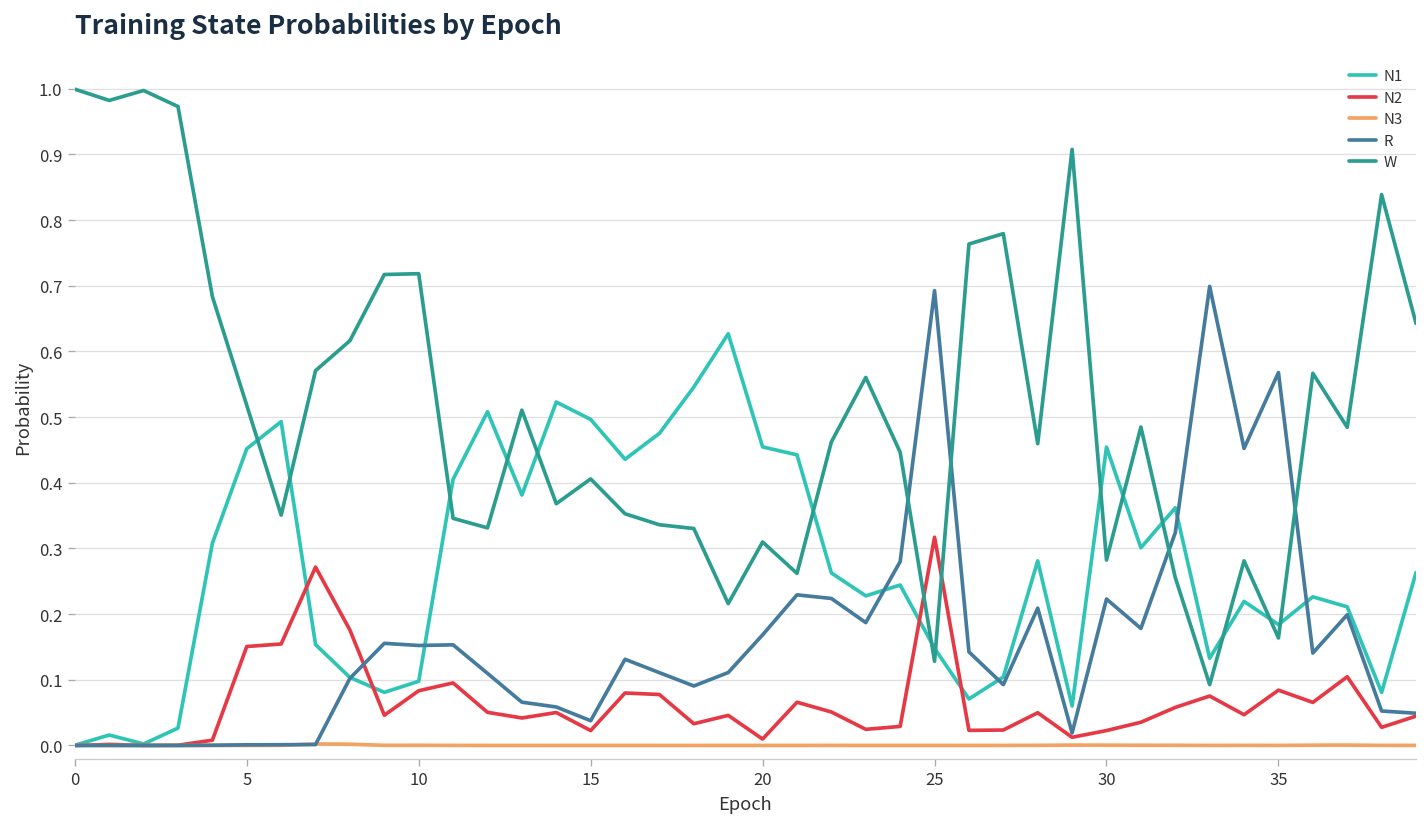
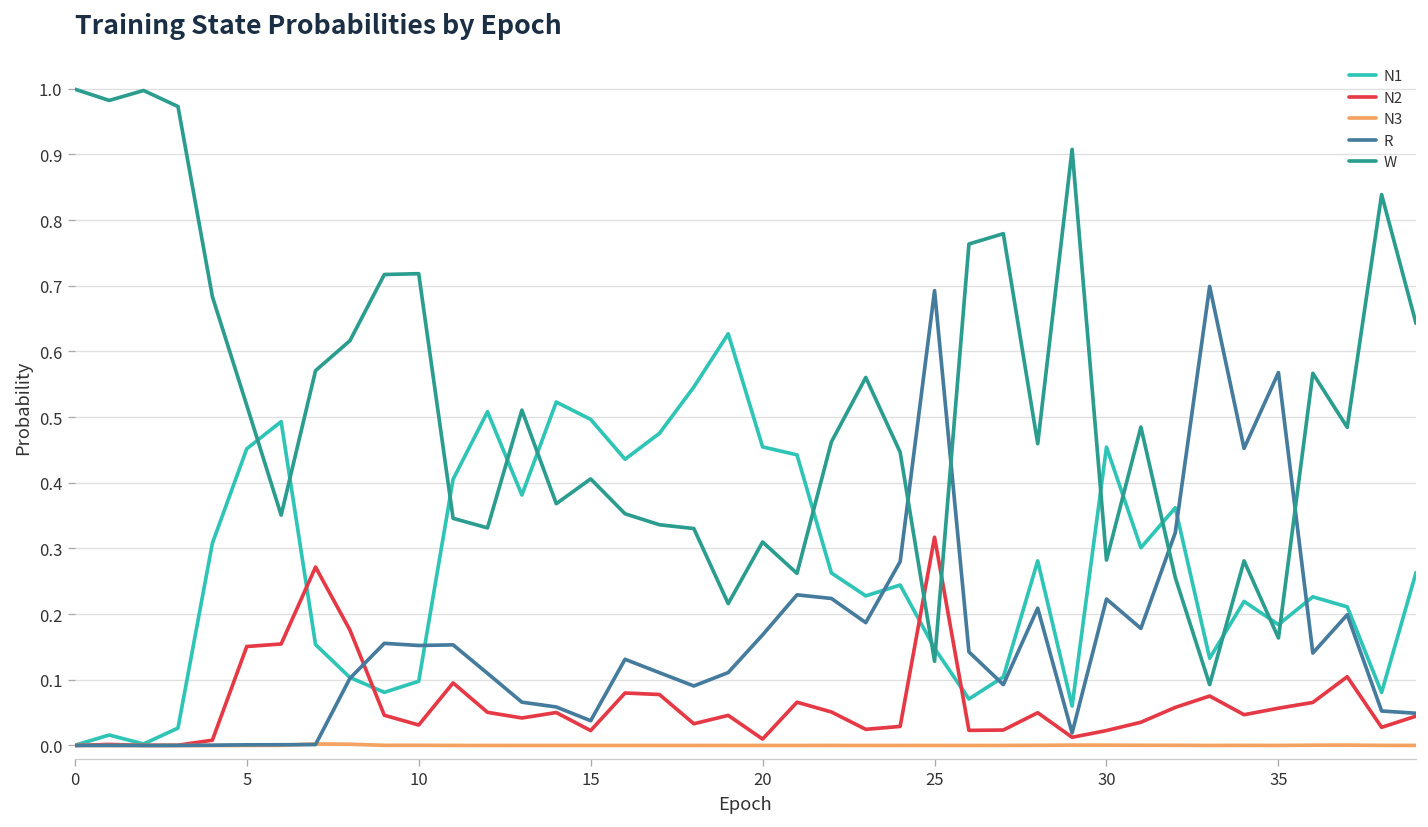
N2, 10: 0.08 -> 0.03
N2, 35: 0.08 -> 0.06
